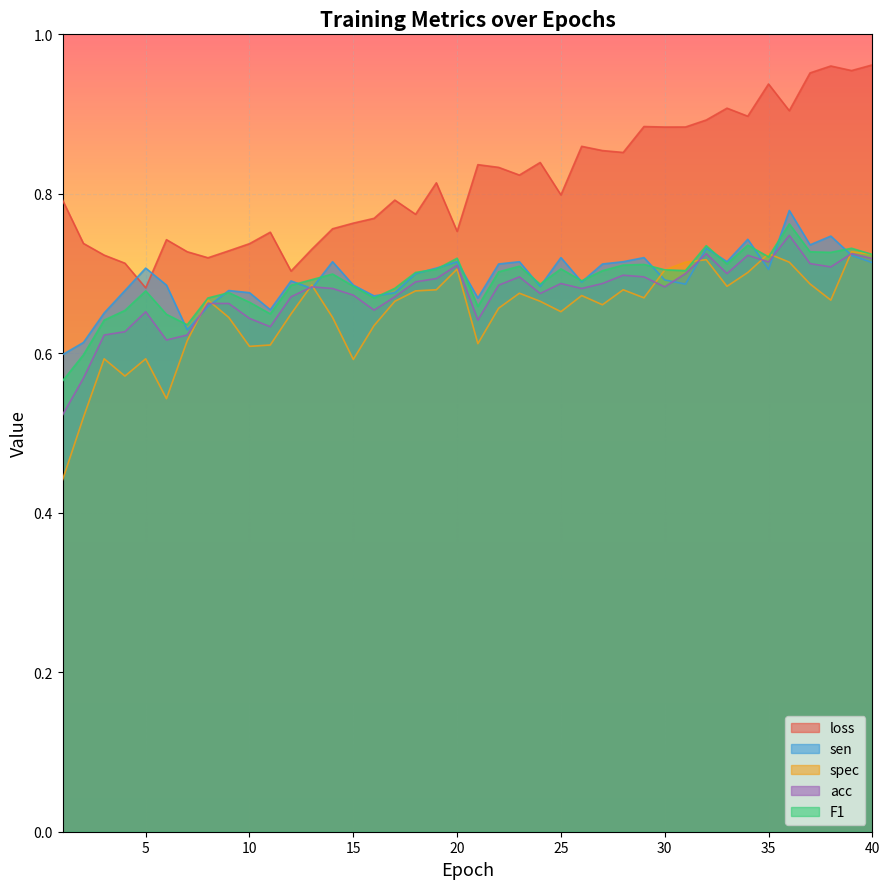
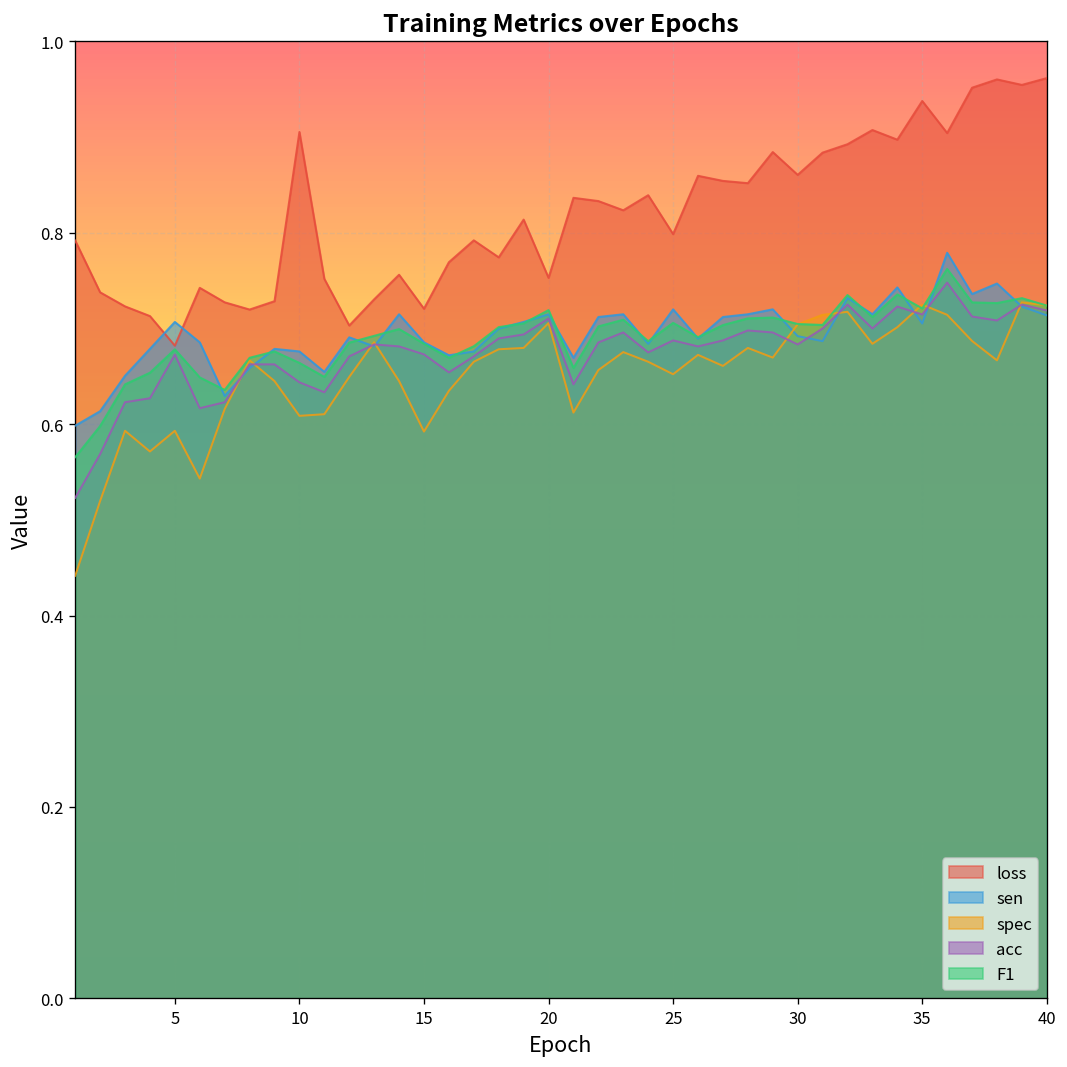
acc, 5: 0.65 -> 0.67
loss, 10: 0.74 -> 0.91
loss, 15: 0.76 -> 0.72
loss, 30: 0.88 -> 0.86
